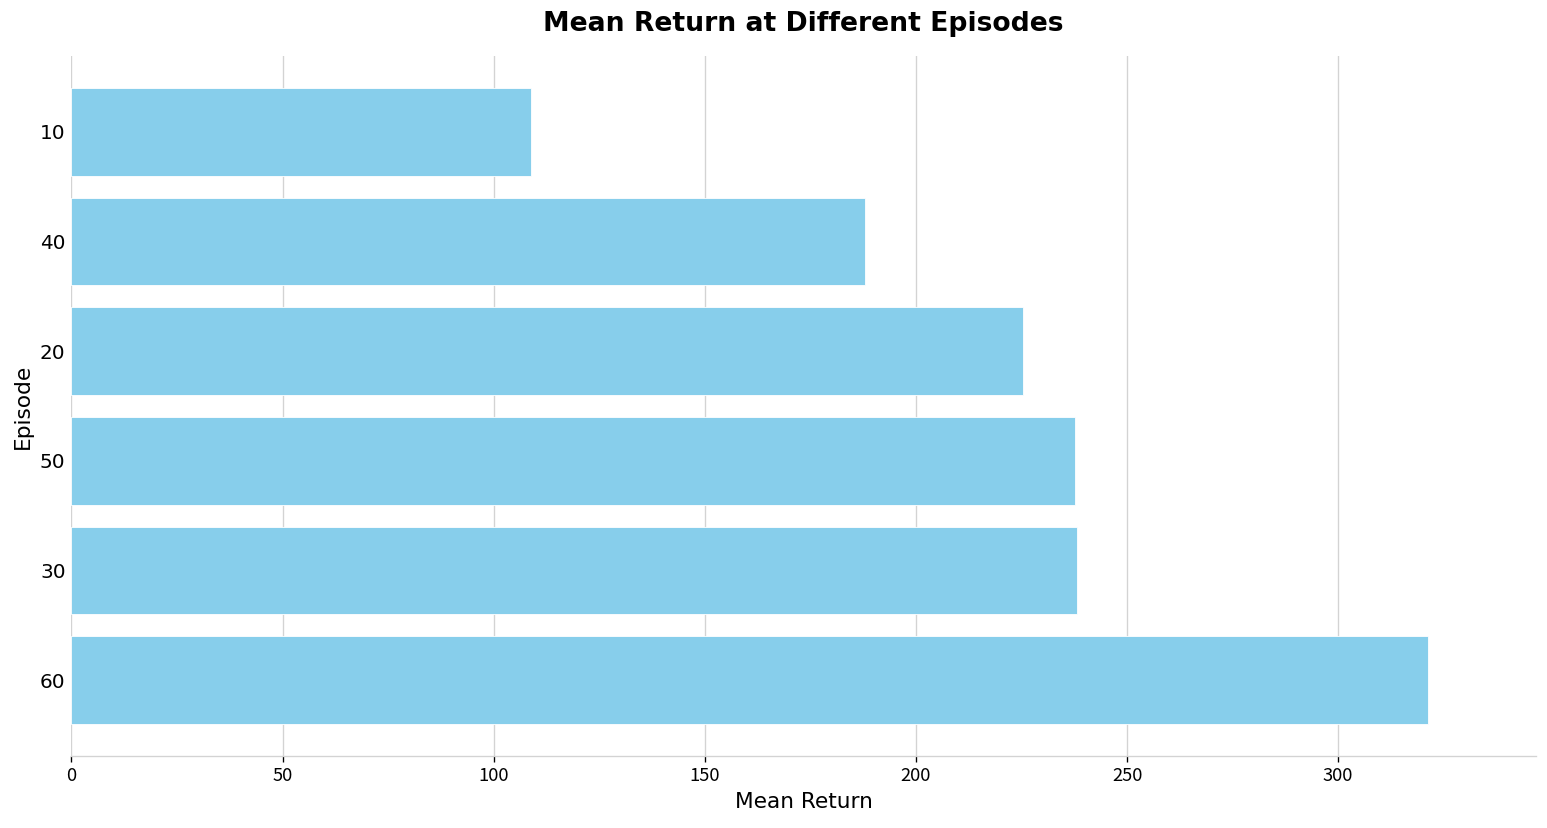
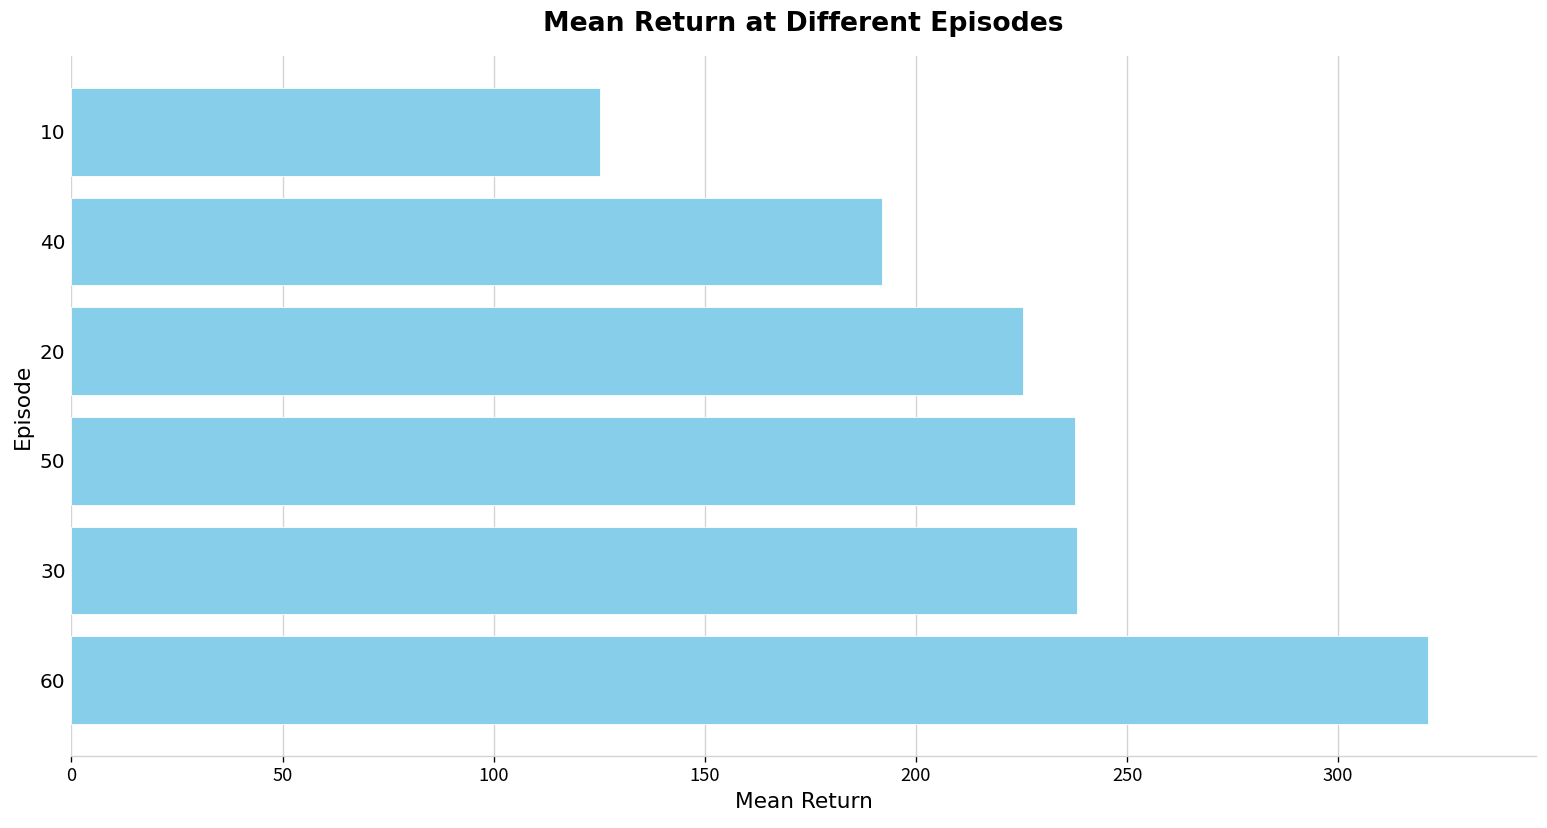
10: 109 -> 125
40: 188 -> 192
